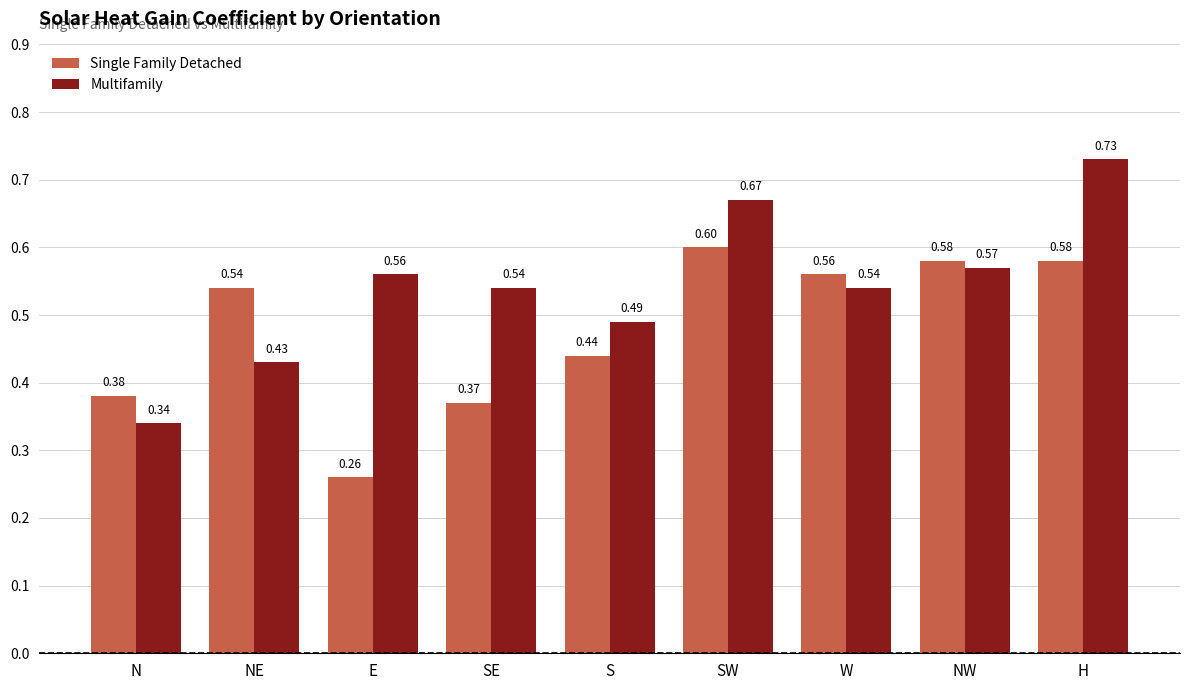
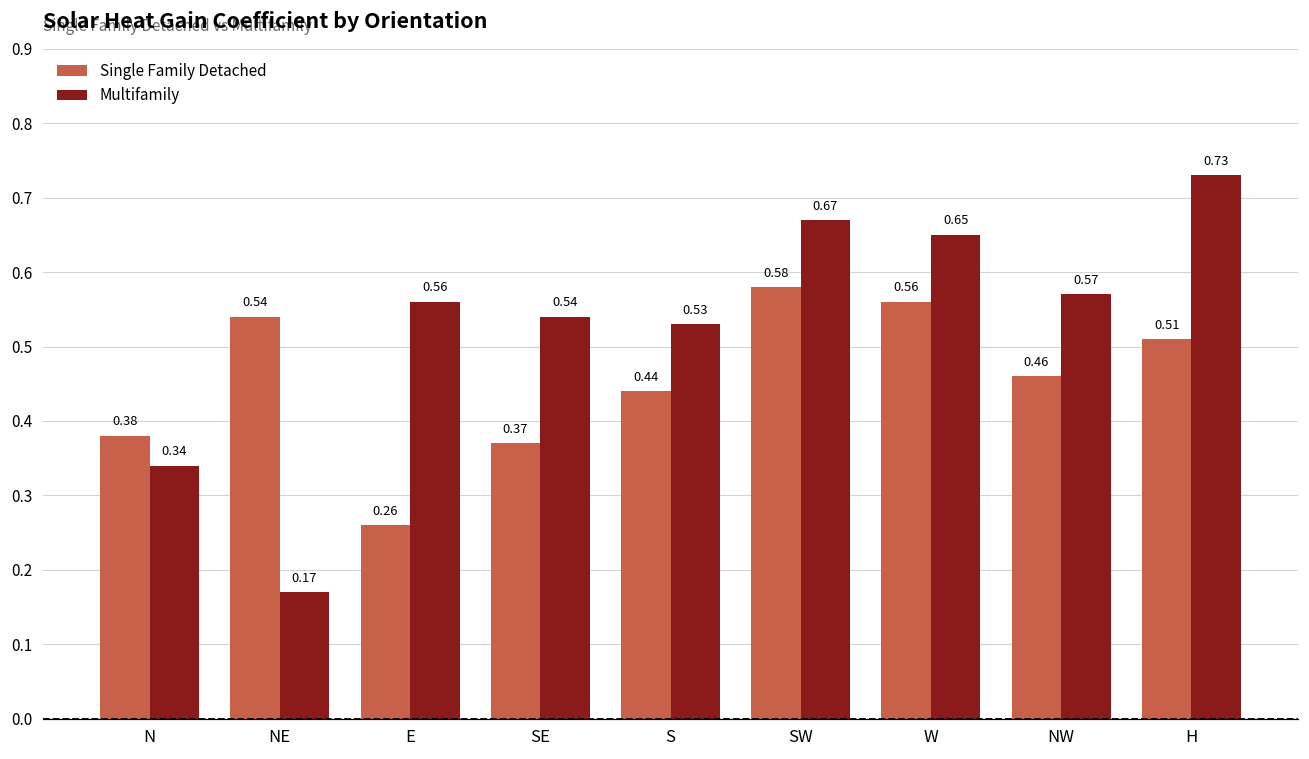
Multifamily, NE: 0.43 -> 0.17
Multifamily, S: 0.49 -> 0.53
Single Family Detached, SW: 0.60 -> 0.58
Multifamily, W: 0.54 -> 0.65
Single Family Detached, NW: 0.58 -> 0.46
Single Family Detached, H: 0.58 -> 0.51
